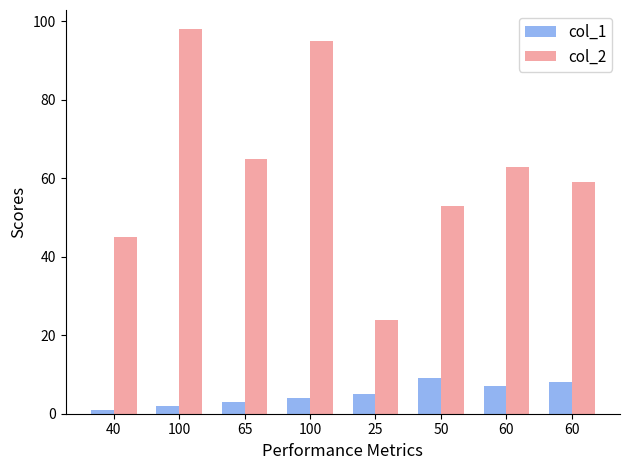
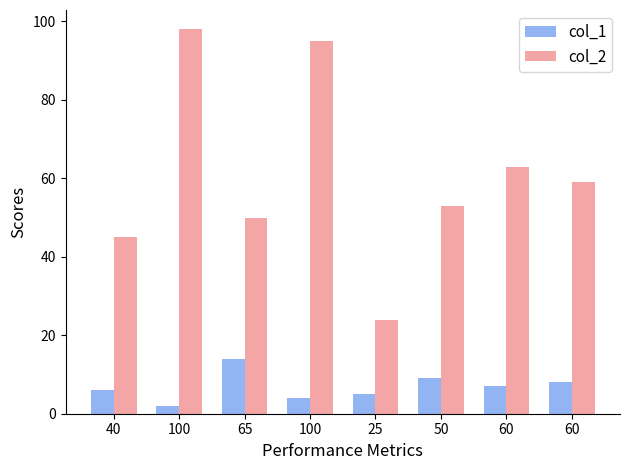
col_1, 40: 1 -> 6
col_1, 65: 3 -> 14
col_2, 65: 65 -> 50
